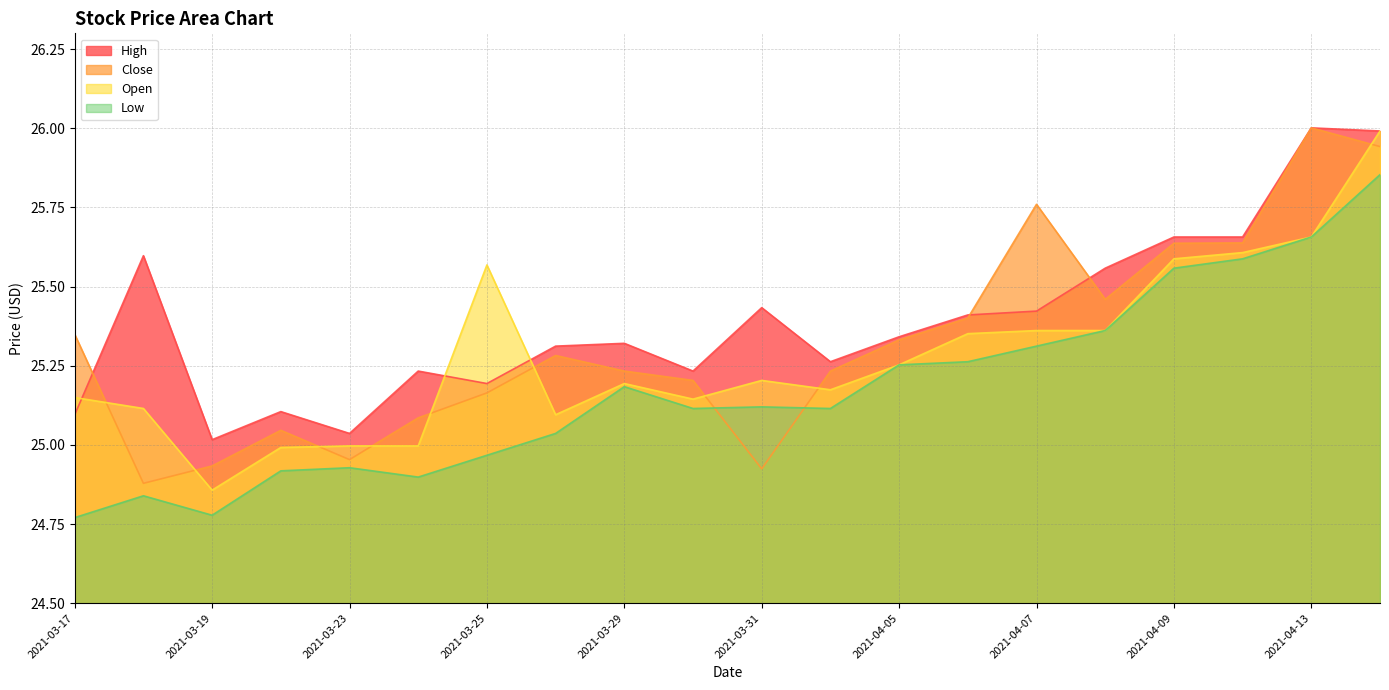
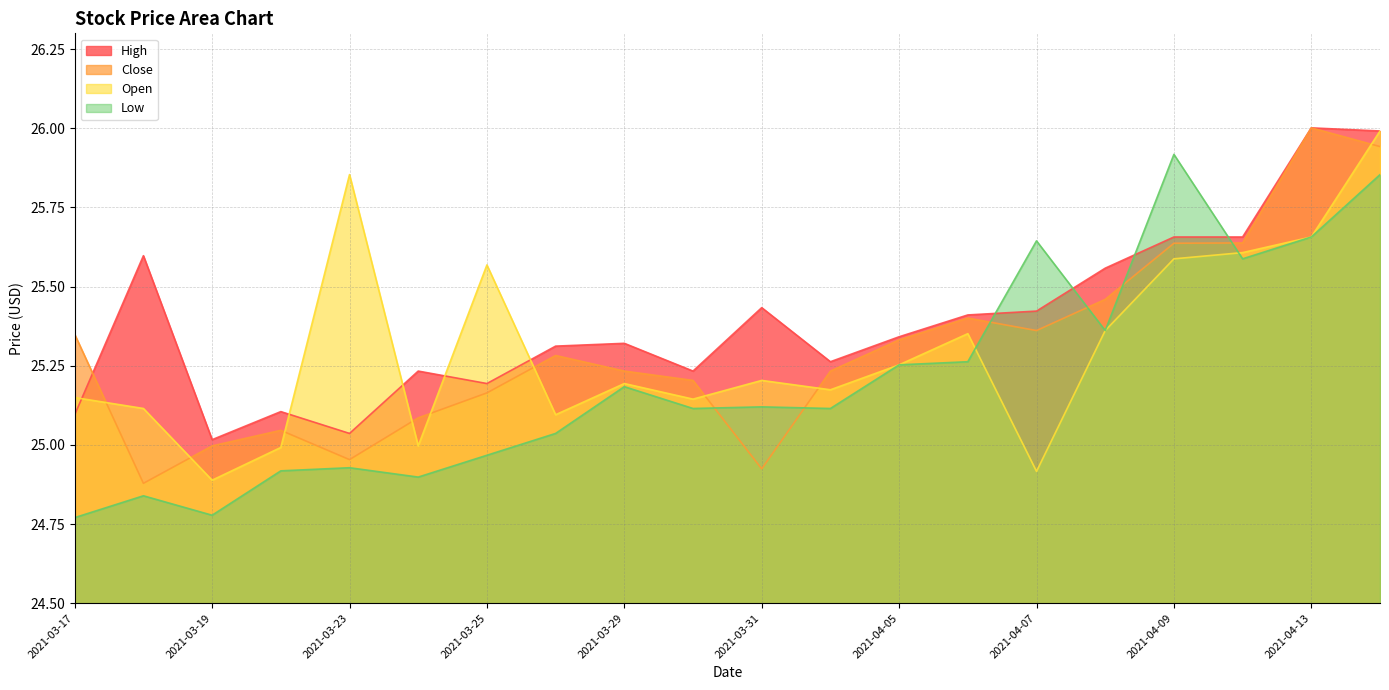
Close, 2021-03-19: 24.93 -> 25.00
Open, 2021-03-19: 24.86 -> 24.89
Open, 2021-03-23: 25.00 -> 25.85
Close, 2021-04-07: 25.76 -> 25.36
Open, 2021-04-07: 25.36 -> 24.92
Low, 2021-04-07: 25.31 -> 25.64
Low, 2021-04-09: 25.56 -> 25.92
